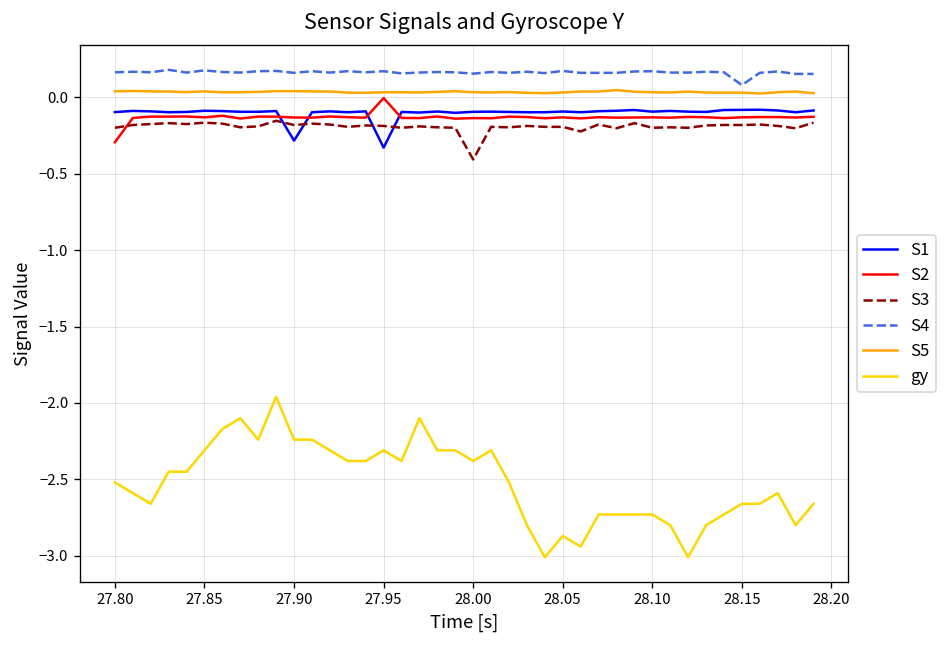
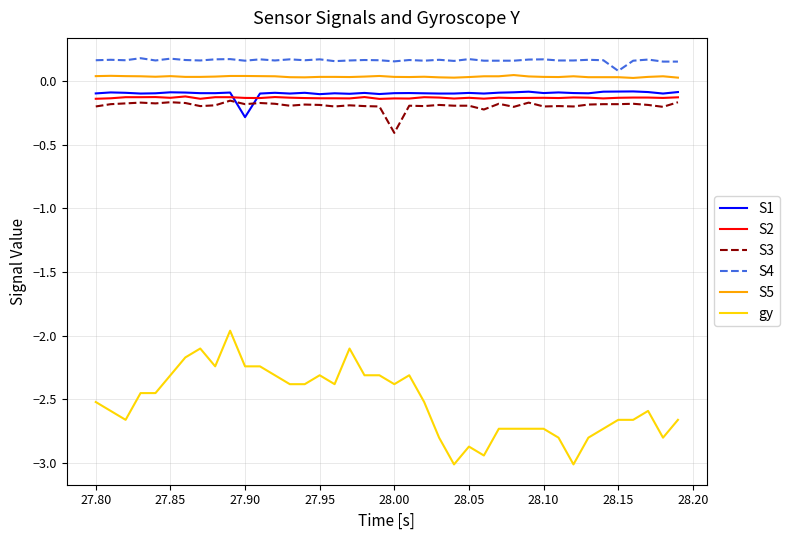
S2, 27.80: -0.29 -> -0.14
S1, 27.95: -0.33 -> -0.10
S2, 27.95: 0.00 -> -0.14
